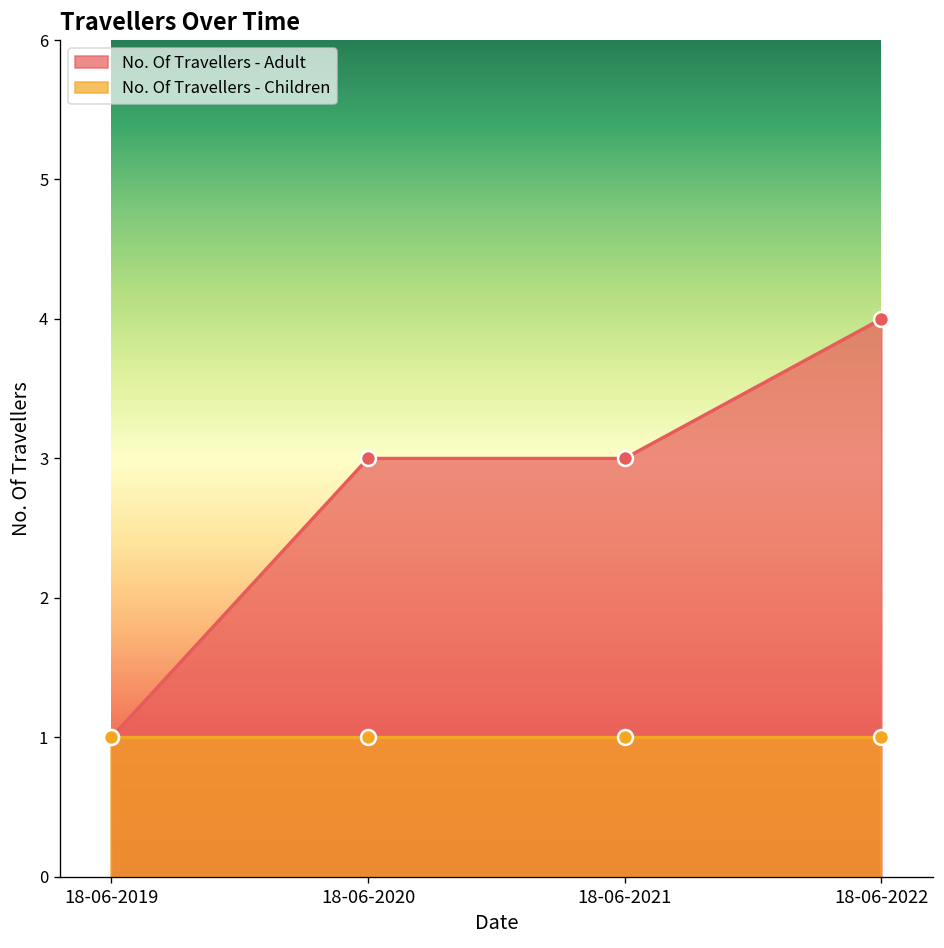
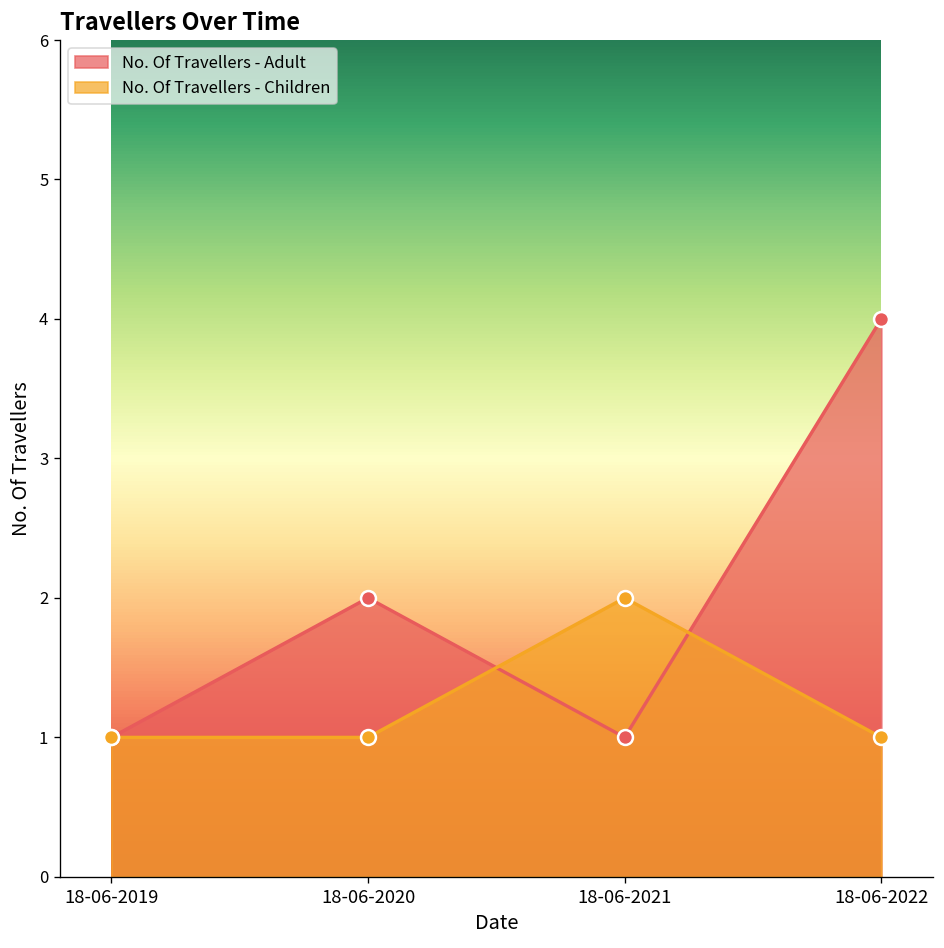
No. Of Travellers - Adult, 18-06-2020: 3 -> 2
No. Of Travellers - Adult, 18-06-2021: 3 -> 1
No. Of Travellers - Children, 18-06-2021: 1 -> 2
